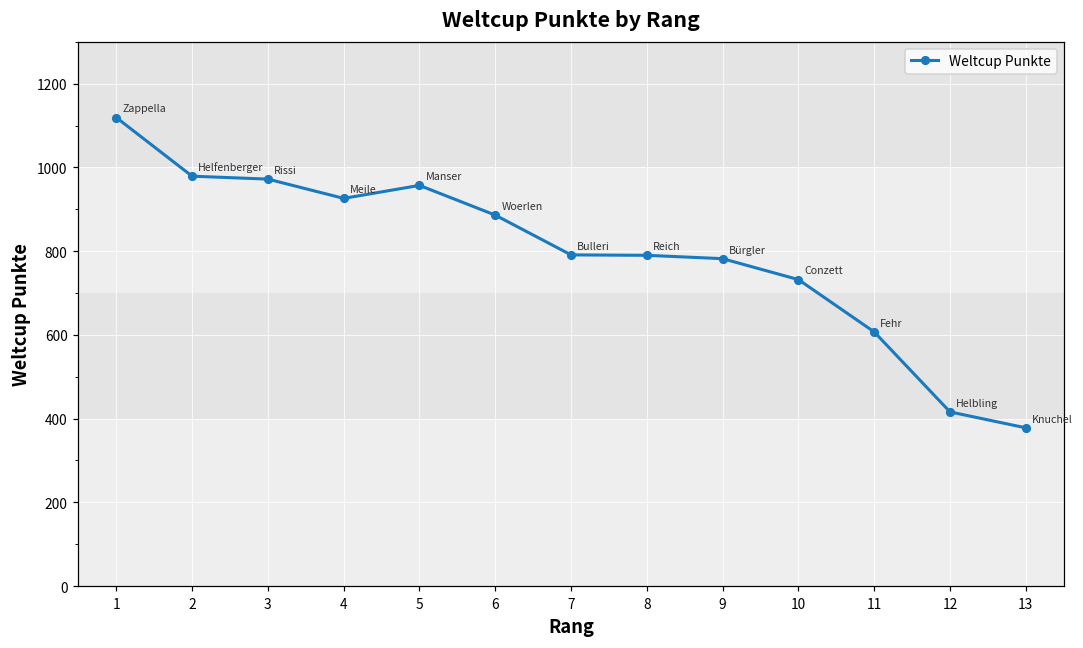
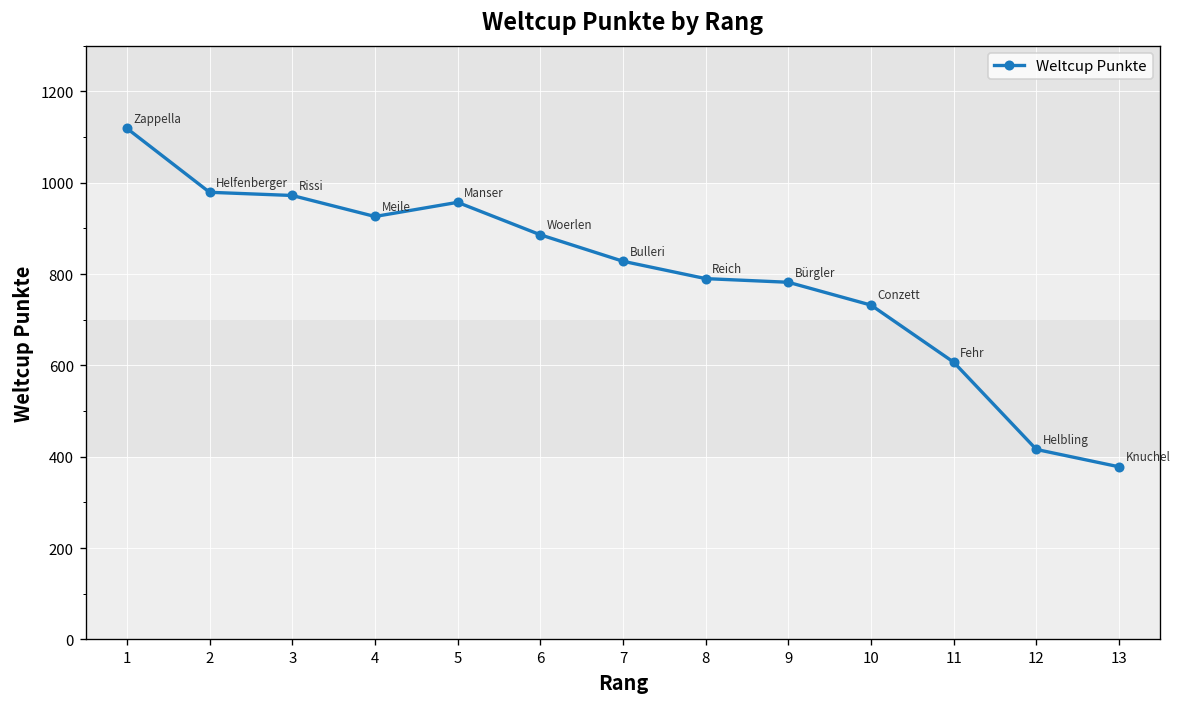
7: 790 -> 830
